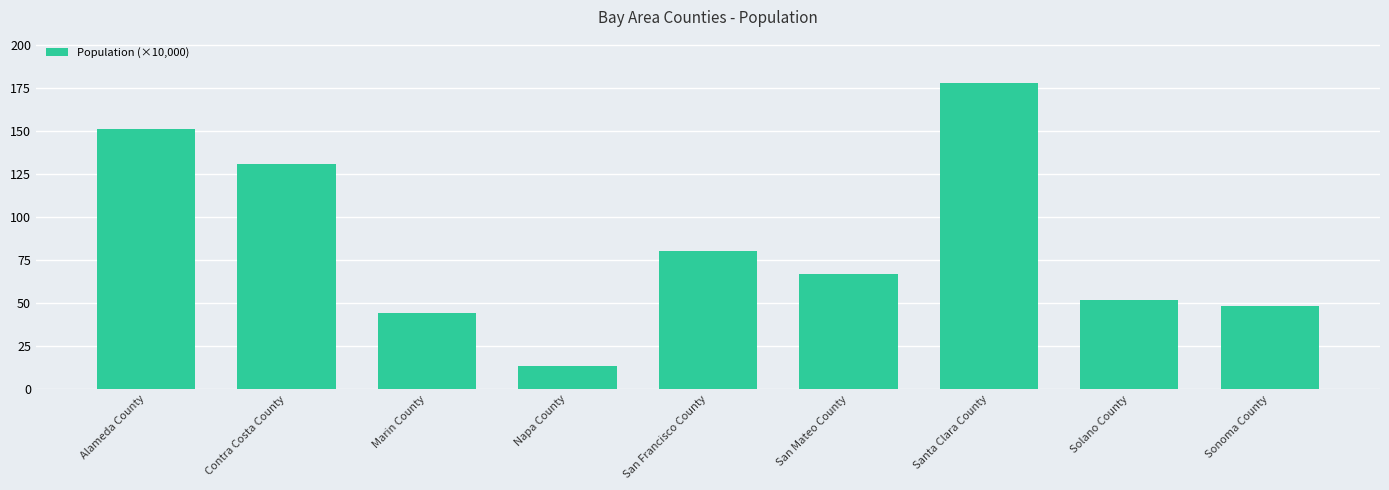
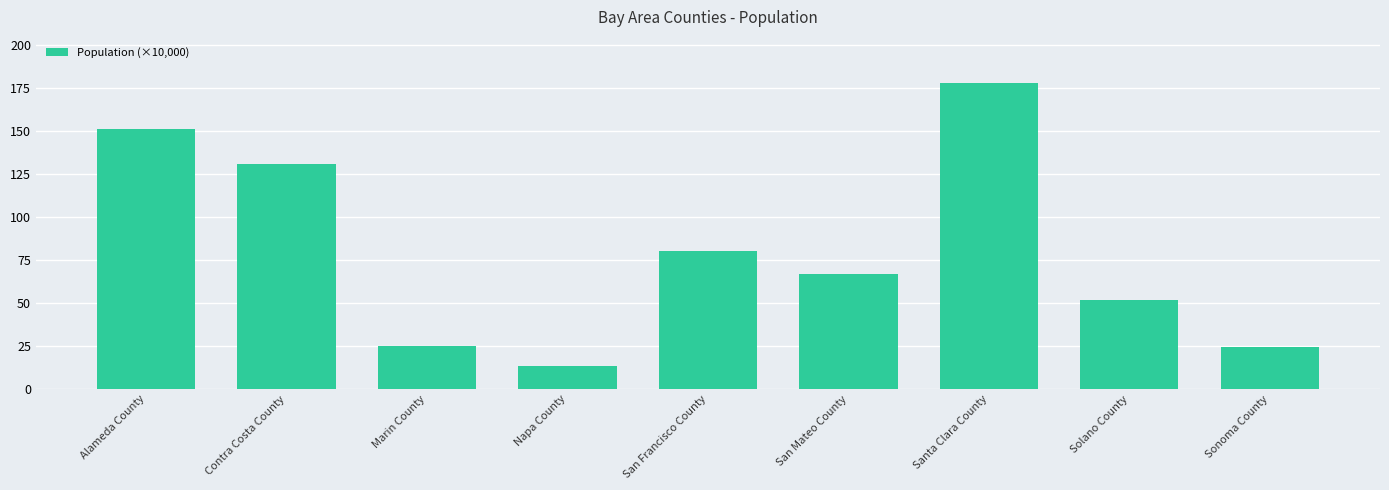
Marin County: 44 -> 25
Sonoma County: 48 -> 25
